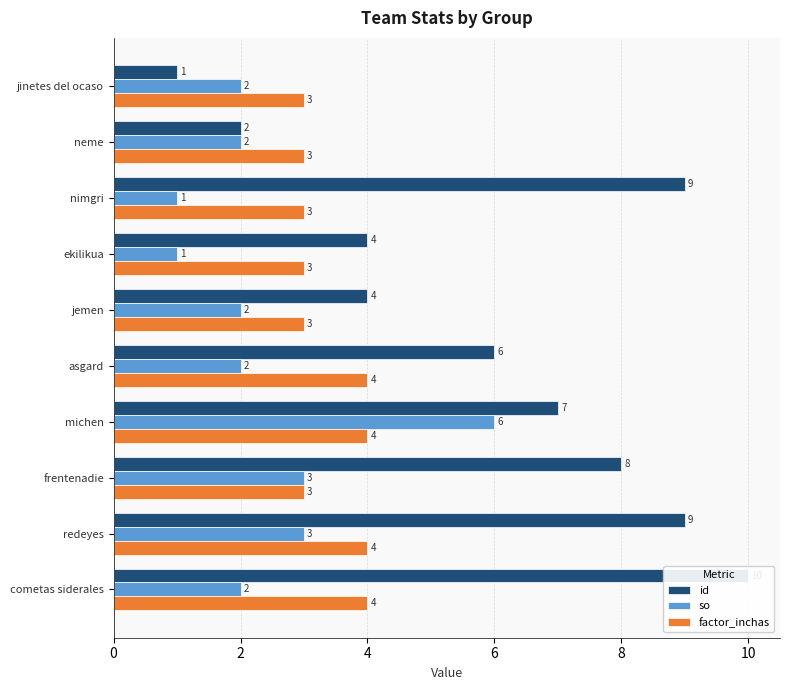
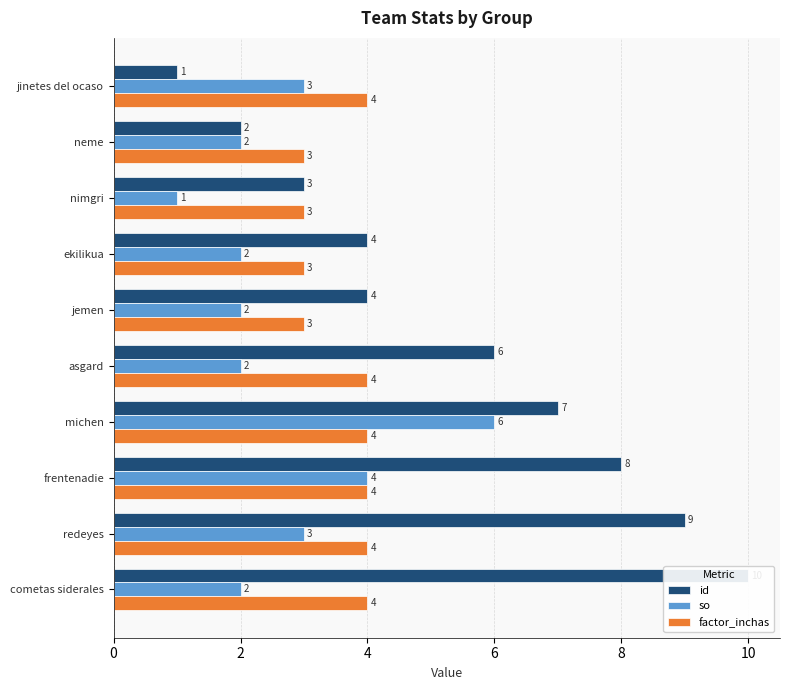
so, jinetes del ocaso: 2 -> 3
factor_inchas, jinetes del ocaso: 3 -> 4
id, nimgri: 9 -> 3
so, ekilikua: 1 -> 2
so, frentenadie: 3 -> 4
factor_inchas, frentenadie: 3 -> 4
